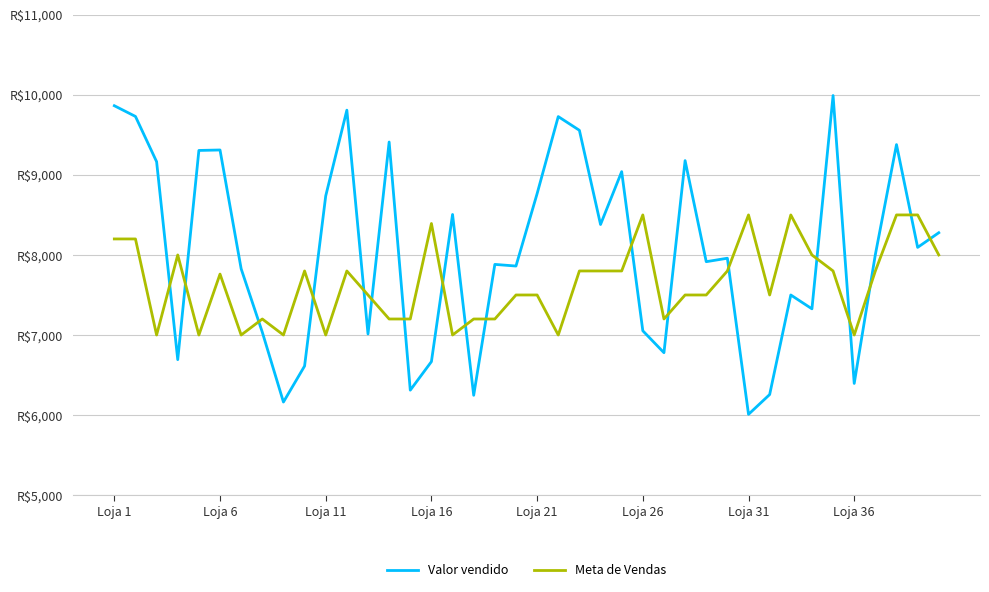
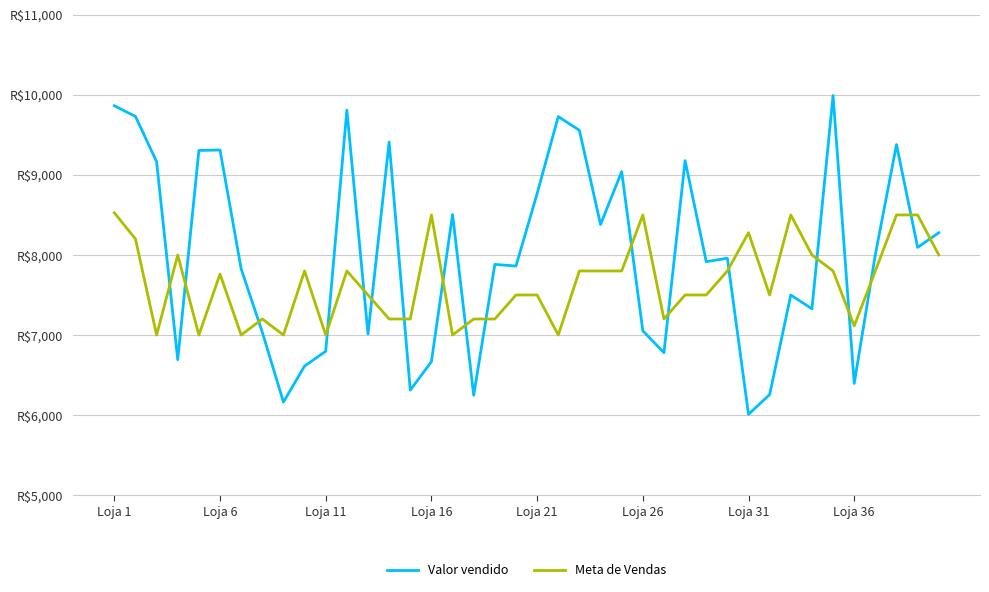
Meta de Vendas, Loja 1: R$8,200 -> R$8,500
Valor vendido, Loja 11: R$8,700 -> R$6,800
Meta de Vendas, Loja 16: R$8,400 -> R$8,500
Meta de Vendas, Loja 31: R$8,500 -> R$8,300
Meta de Vendas, Loja 36: R$7,000 -> R$7,100
